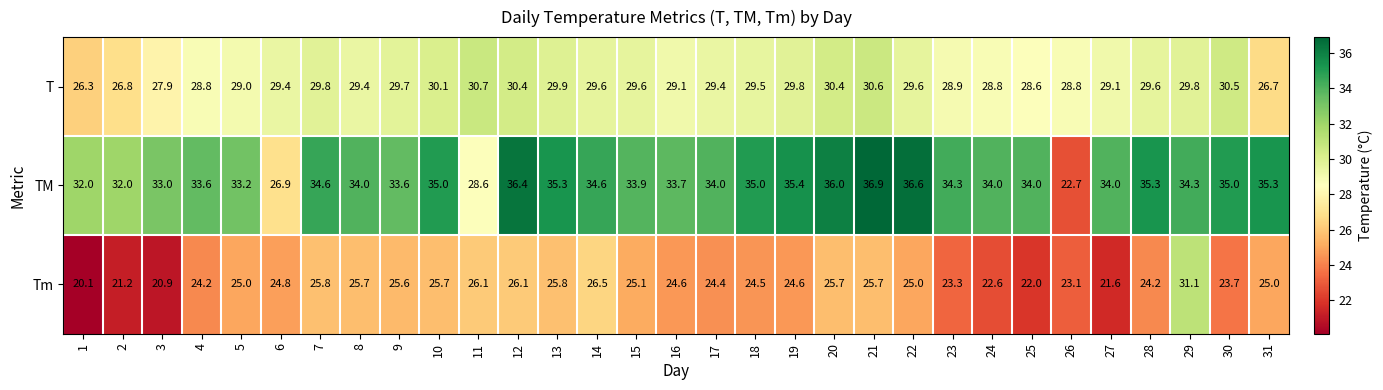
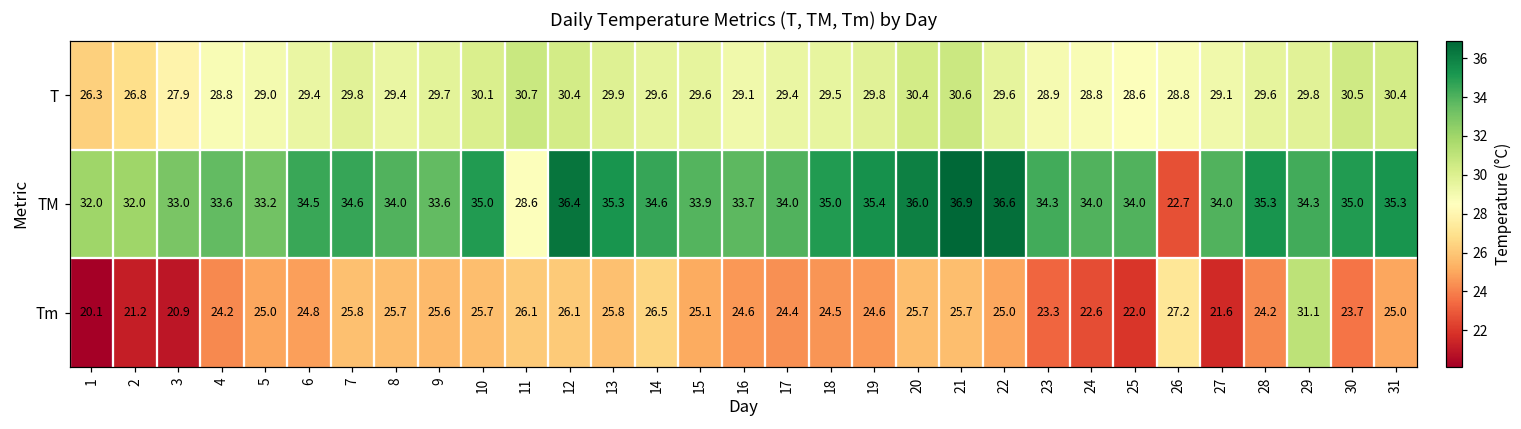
T, 31: 26.7 -> 30.4
TM, 6: 26.9 -> 34.5
Tm, 26: 23.1 -> 27.2
